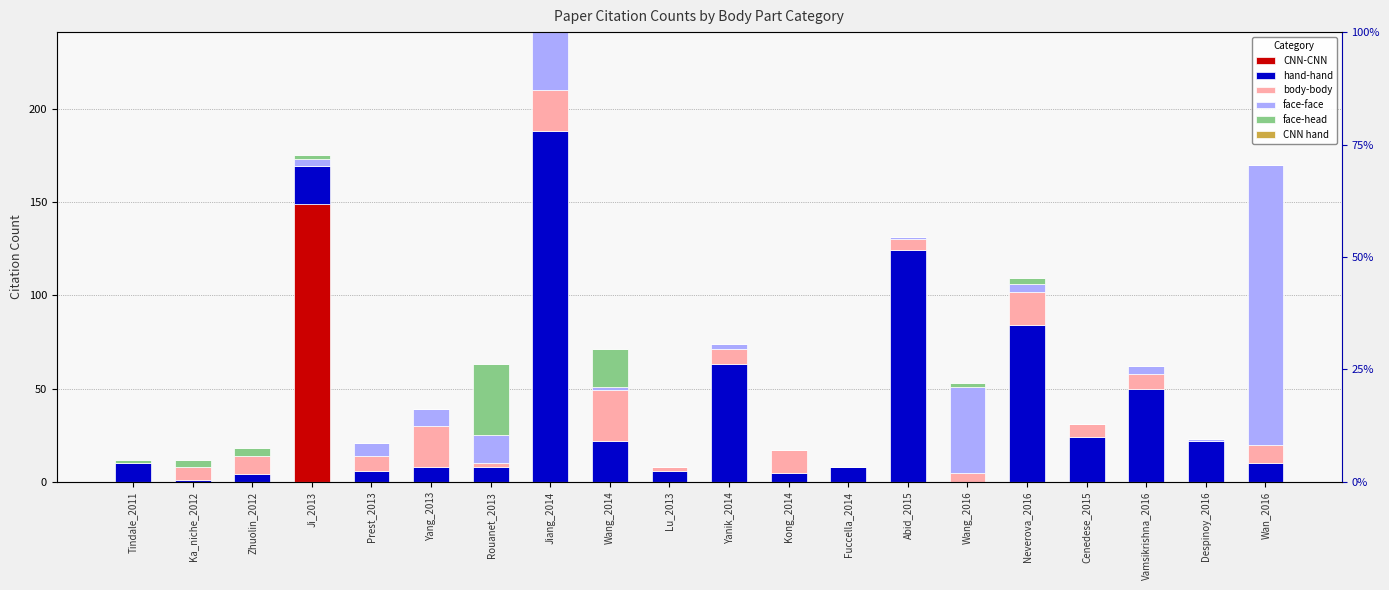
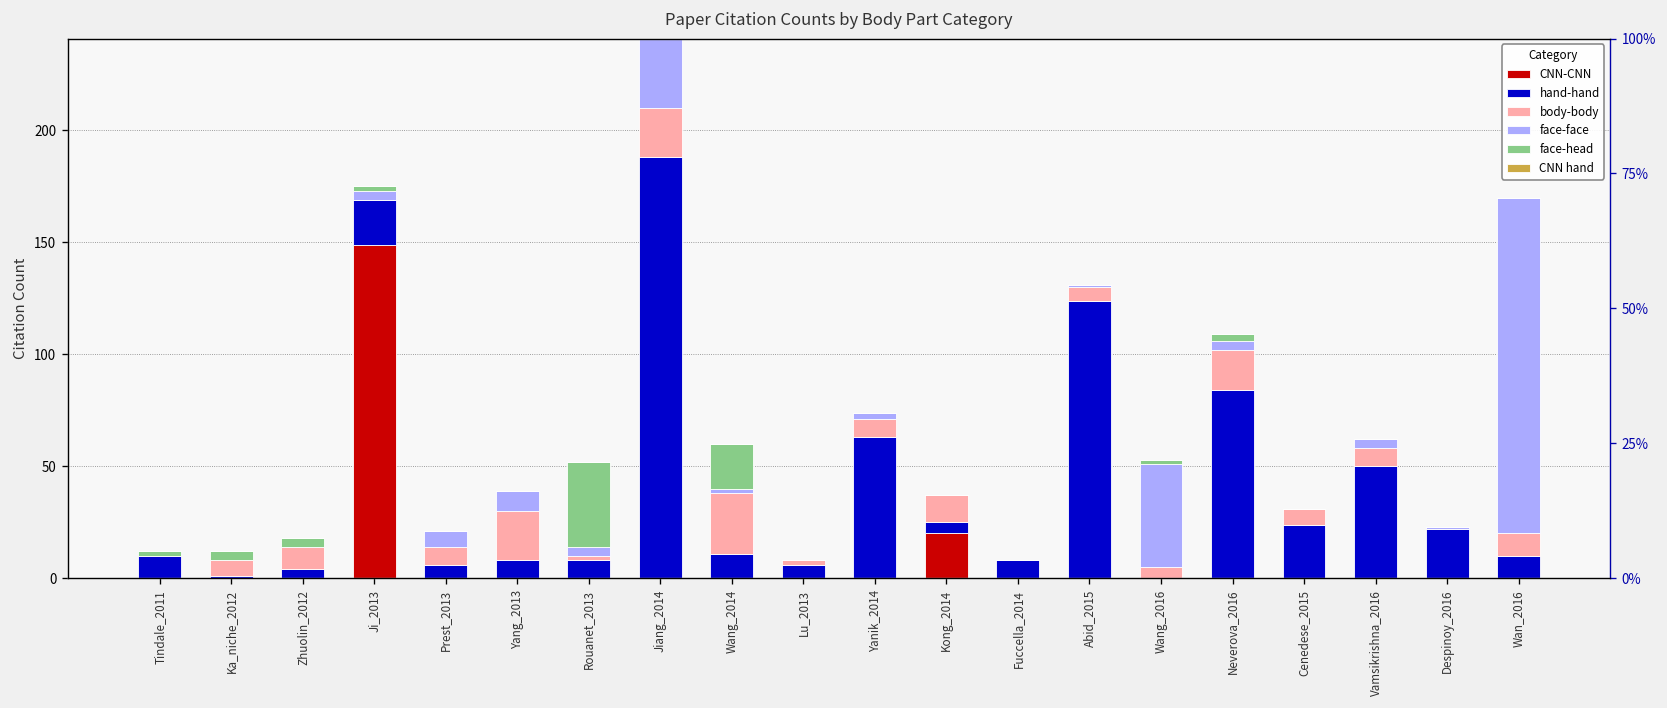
face-face, Rouanet_2013: 15 -> 4
hand-hand, Wang_2014: 22 -> 11
CNN-CNN, Kong_2014: 0 -> 20
